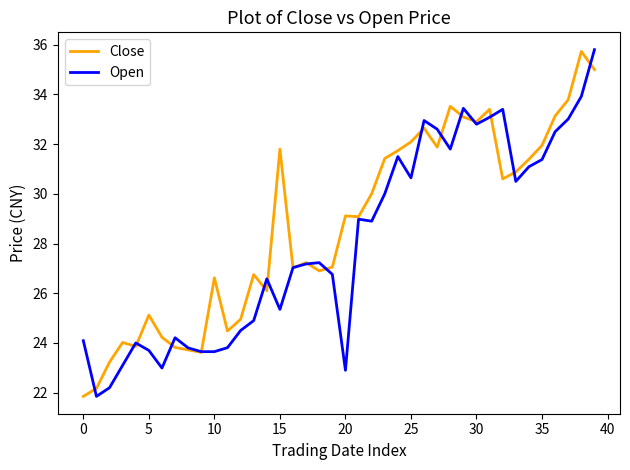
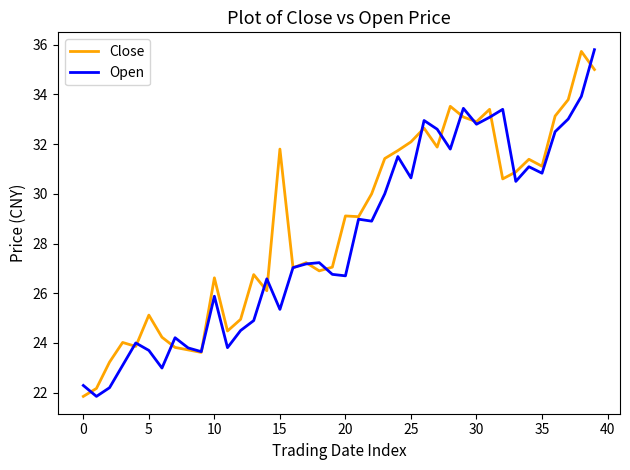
Open, 0: 24.1 -> 22.3
Open, 10: 23.7 -> 25.9
Open, 20: 22.9 -> 26.7
Close, 35: 32.0 -> 31.1
Open, 35: 31.4 -> 30.8
